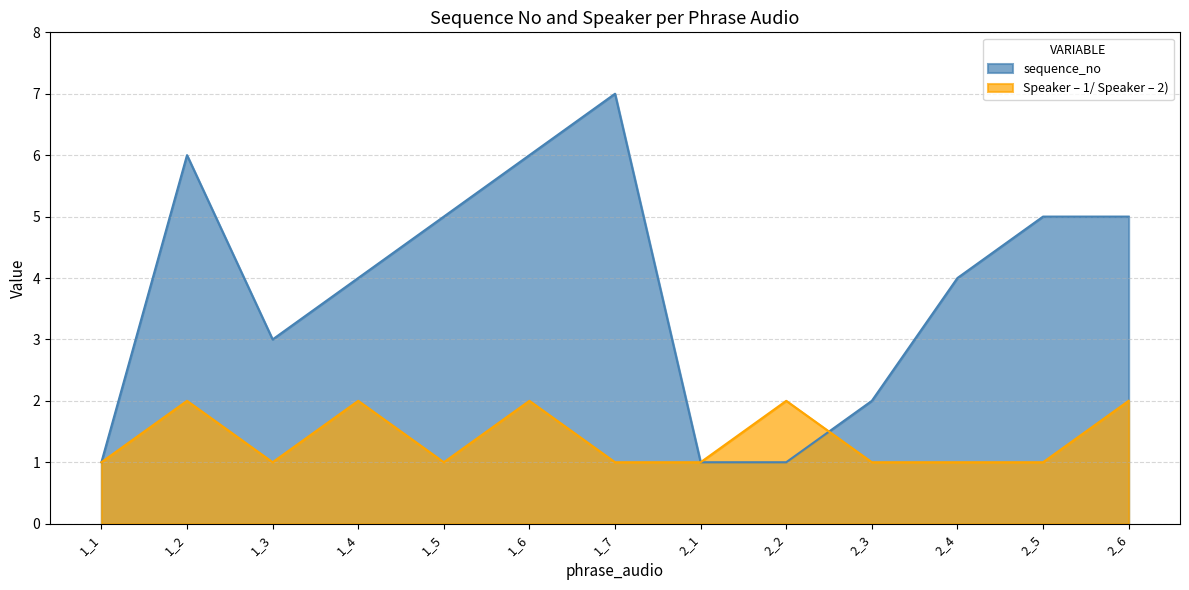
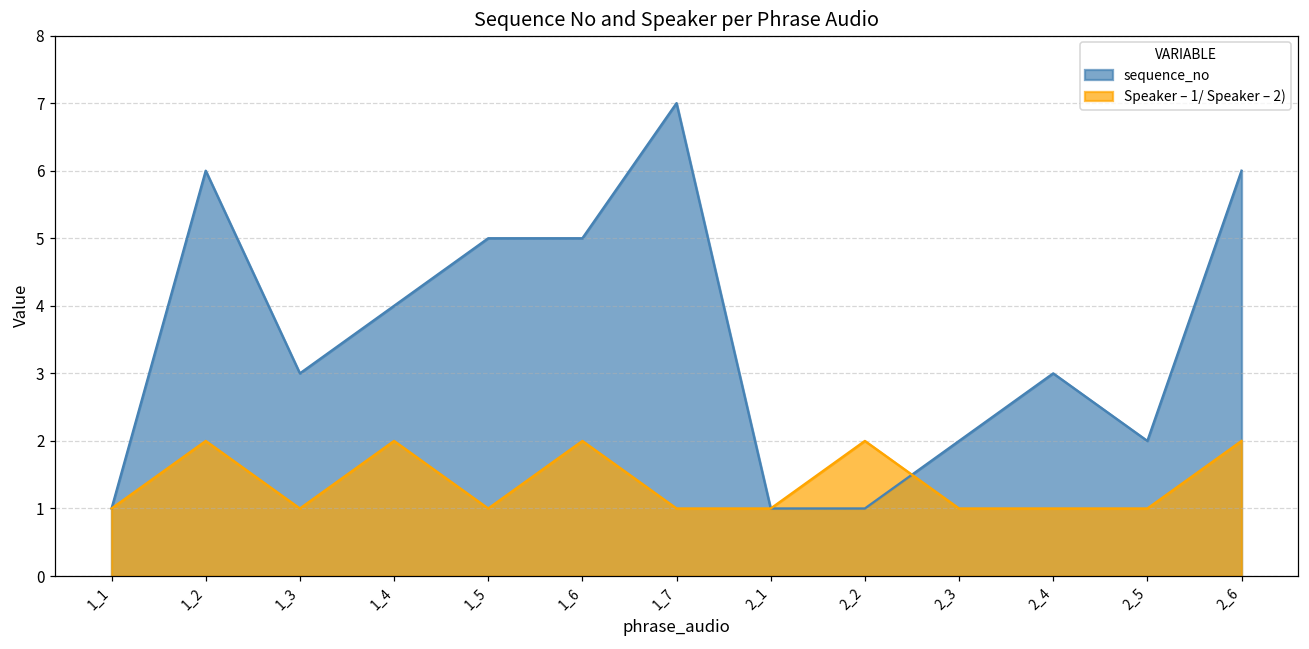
sequence_no, 1_6: 6 -> 5
sequence_no, 2_4: 4 -> 3
sequence_no, 2_5: 5 -> 2
sequence_no, 2_6: 5 -> 6
